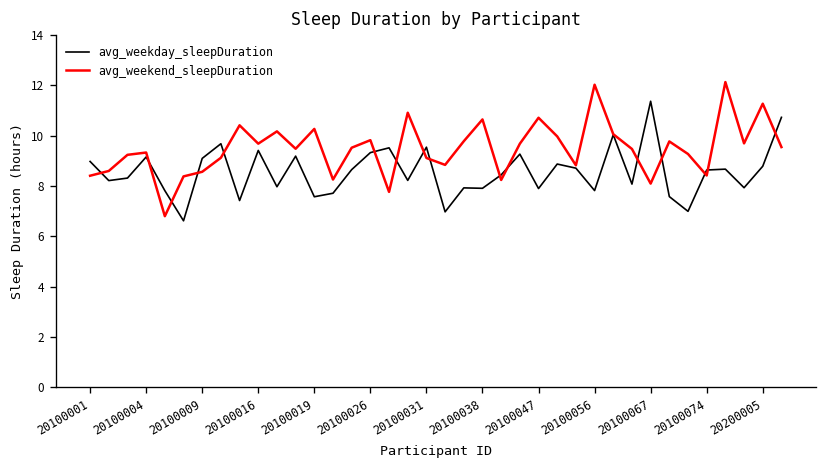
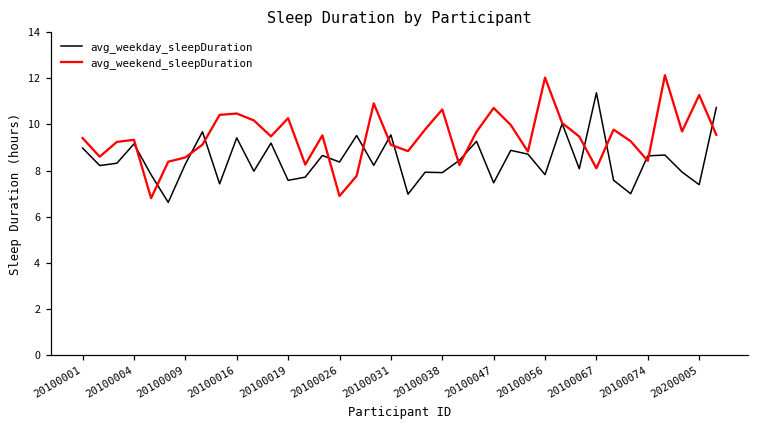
avg_weekend_sleepDuration, 20100001: 8.4 -> 9.4
avg_weekday_sleepDuration, 20100009: 9.1 -> 8.3
avg_weekend_sleepDuration, 20100016: 9.7 -> 10.5
avg_weekday_sleepDuration, 20100026: 9.3 -> 8.4
avg_weekend_sleepDuration, 20100026: 9.8 -> 6.9
avg_weekday_sleepDuration, 20100047: 7.9 -> 7.5
avg_weekday_sleepDuration, 20200005: 8.8 -> 7.4
